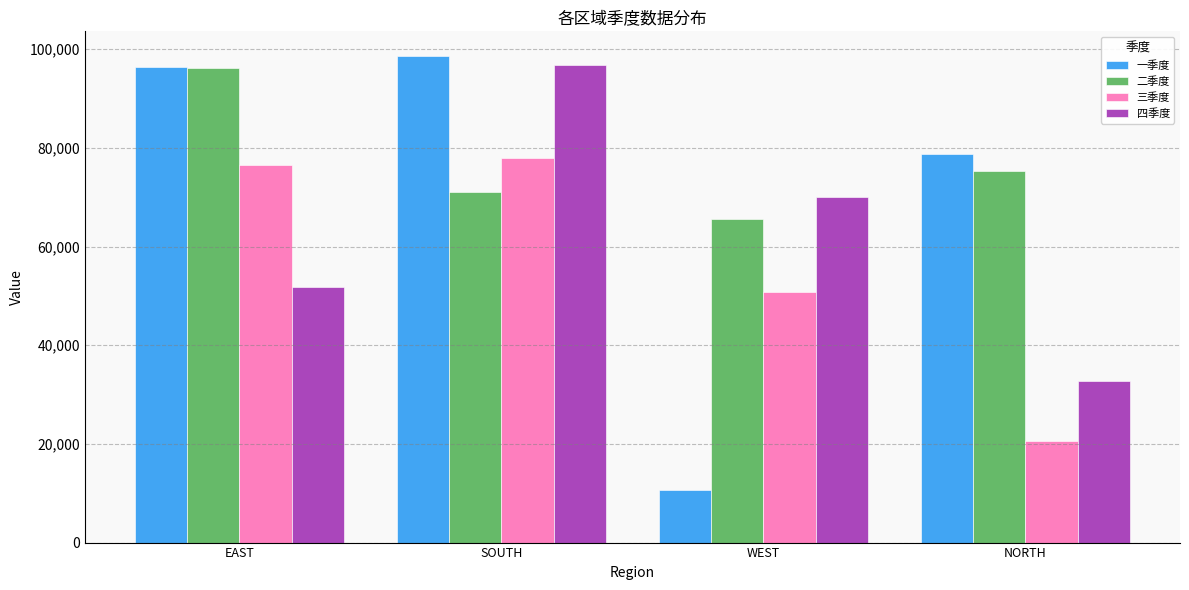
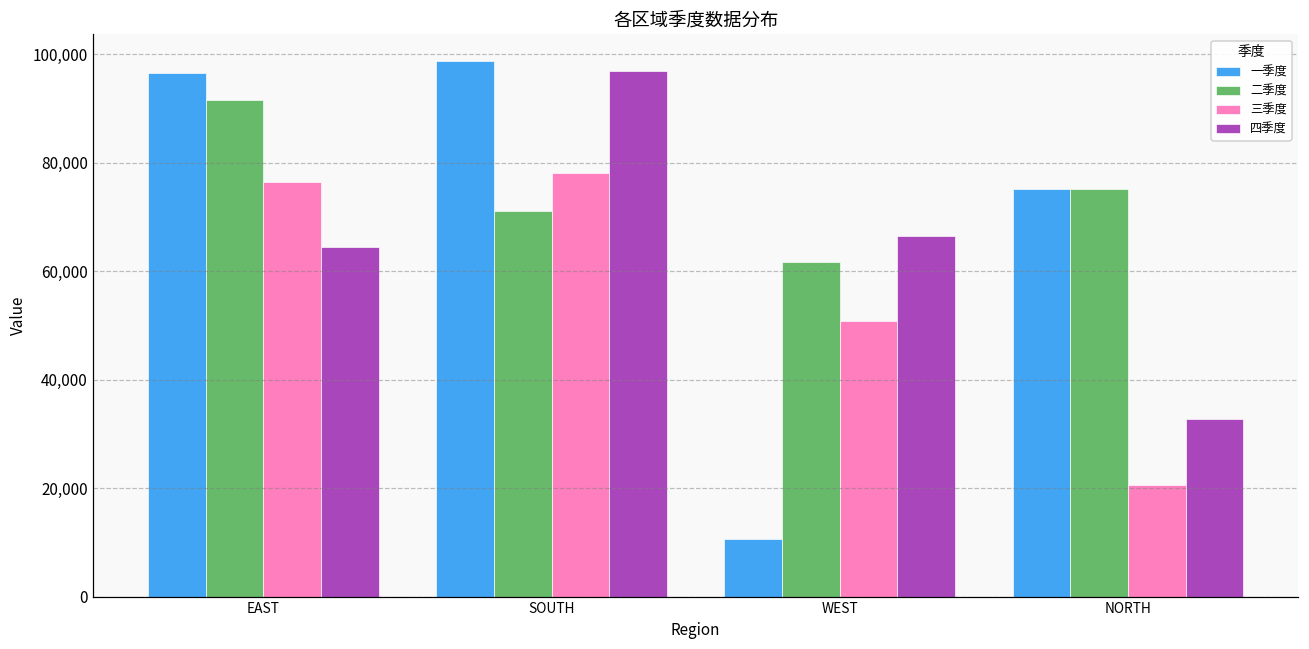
二季度, EAST: 96,000 -> 92,000
四季度, EAST: 52,000 -> 64,000
二季度, WEST: 66,000 -> 62,000
四季度, WEST: 70,000 -> 66,000
一季度, NORTH: 79,000 -> 75,000
